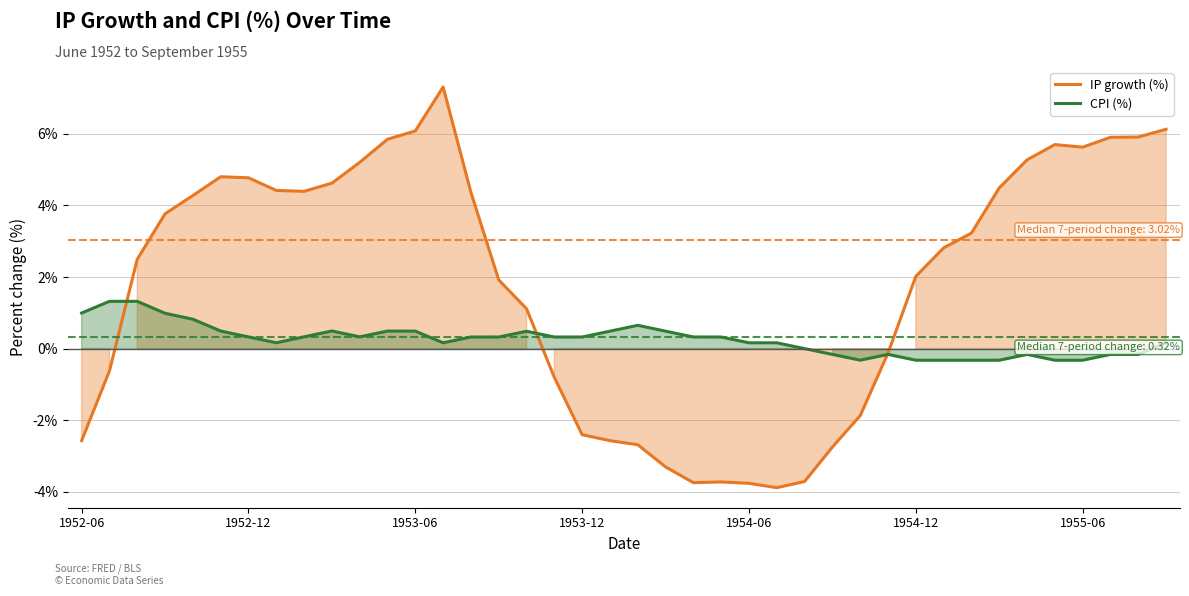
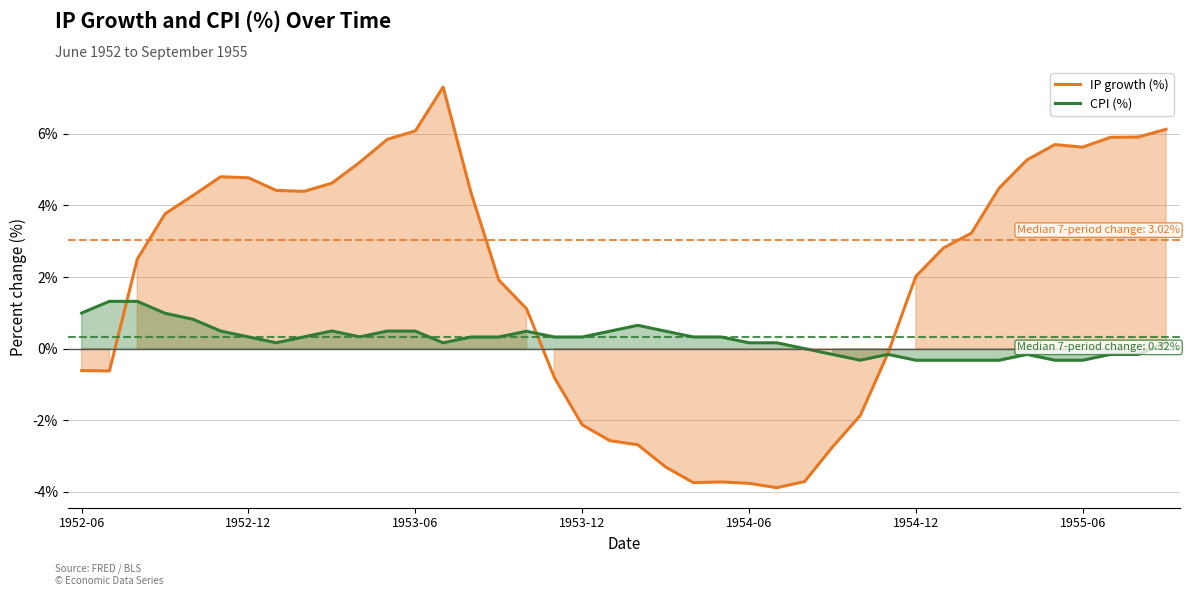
IP growth (%), 1952-06: -2.6% -> -0.6%
IP growth (%), 1953-12: -2.4% -> -2.1%
